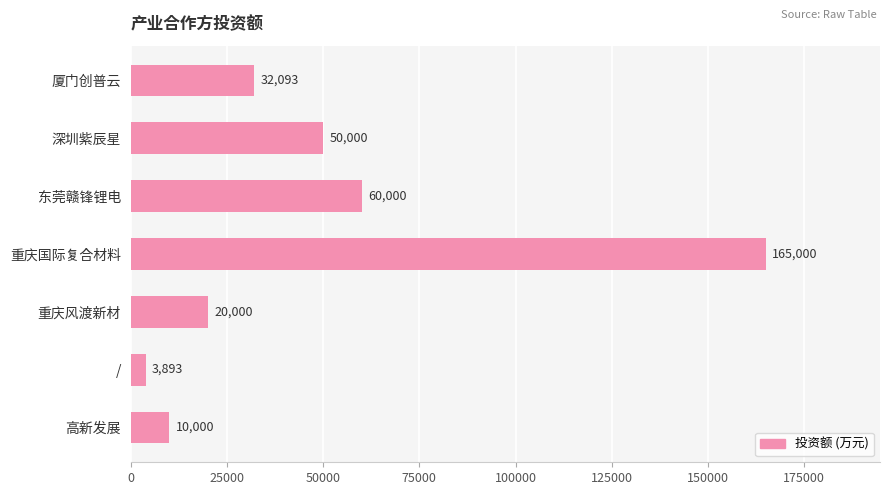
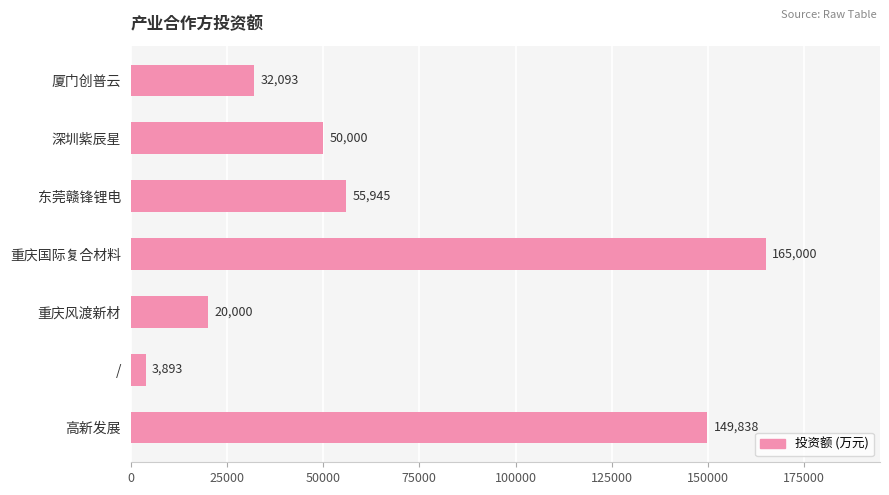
东莞赣锋锂电: 60,000 -> 55,945
高新发展: 10,000 -> 149,838
